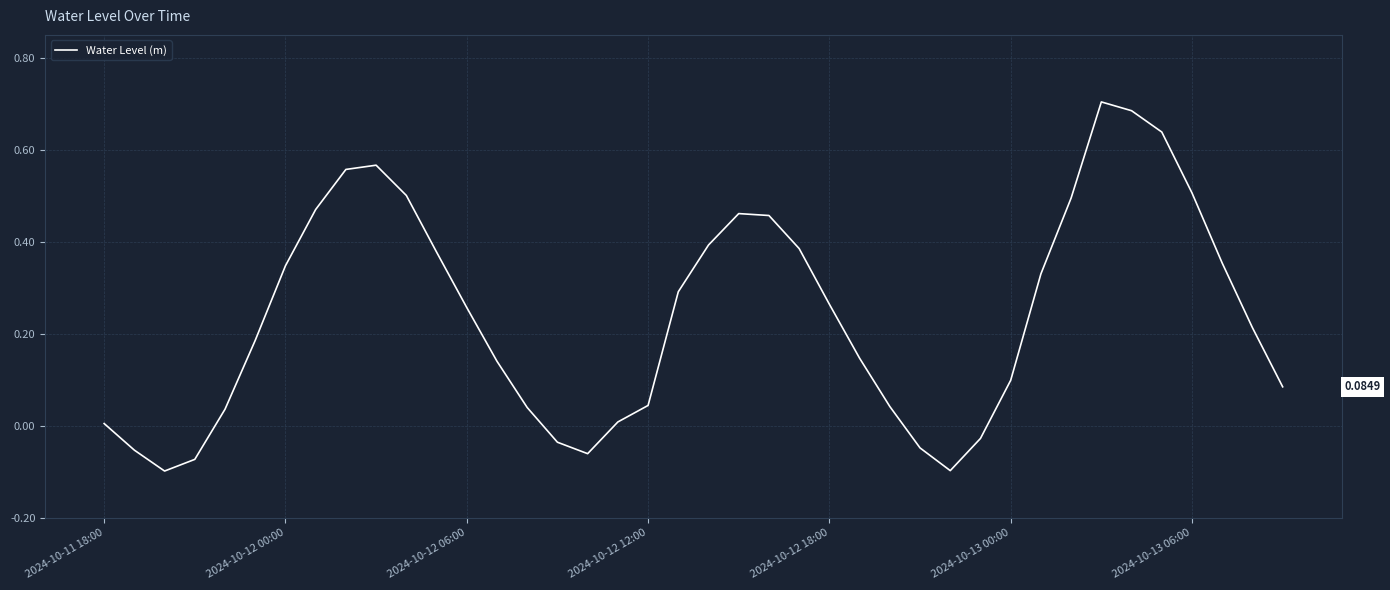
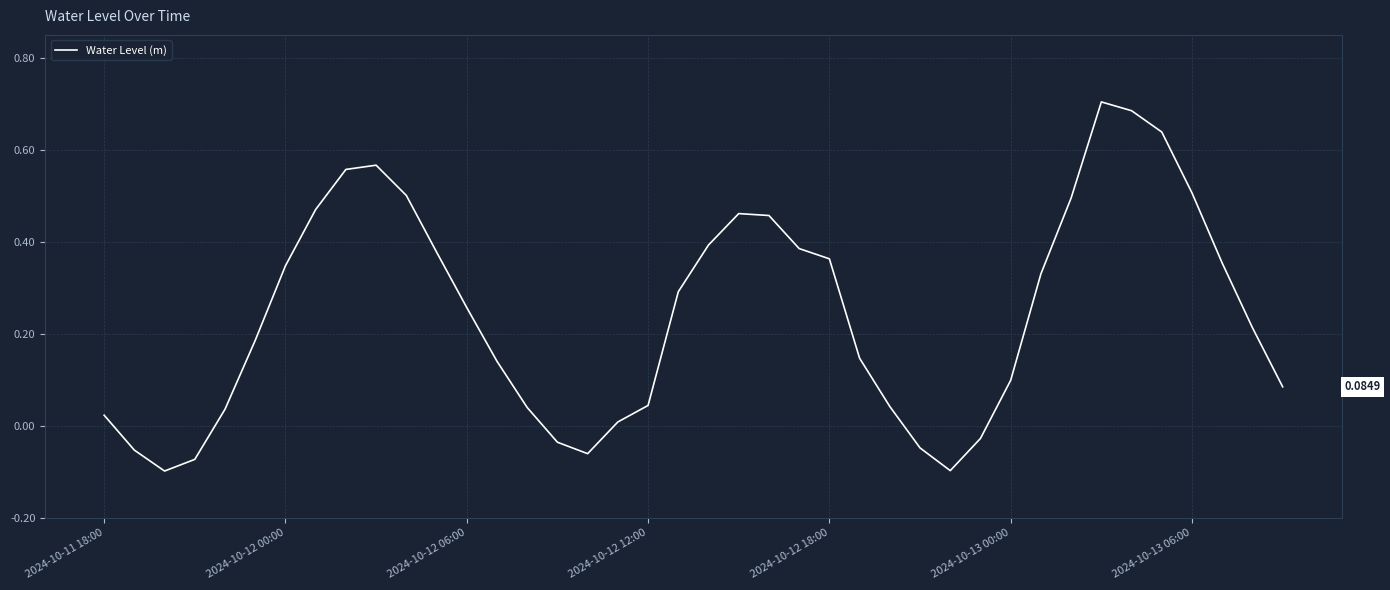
2024-10-11 18:00: 0.01 -> 0.02
2024-10-12 18:00: 0.26 -> 0.36
